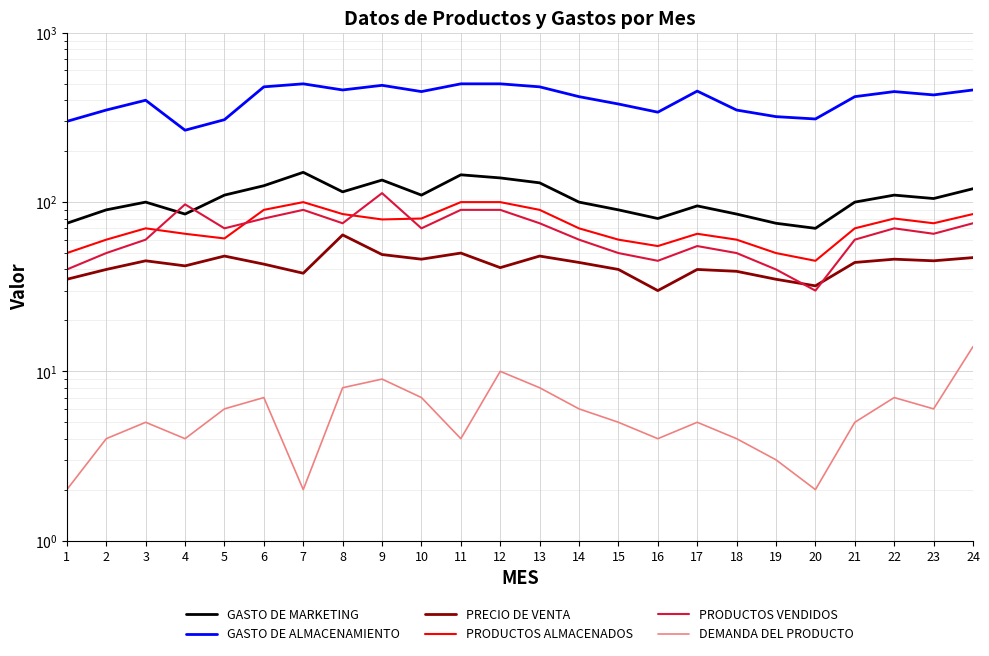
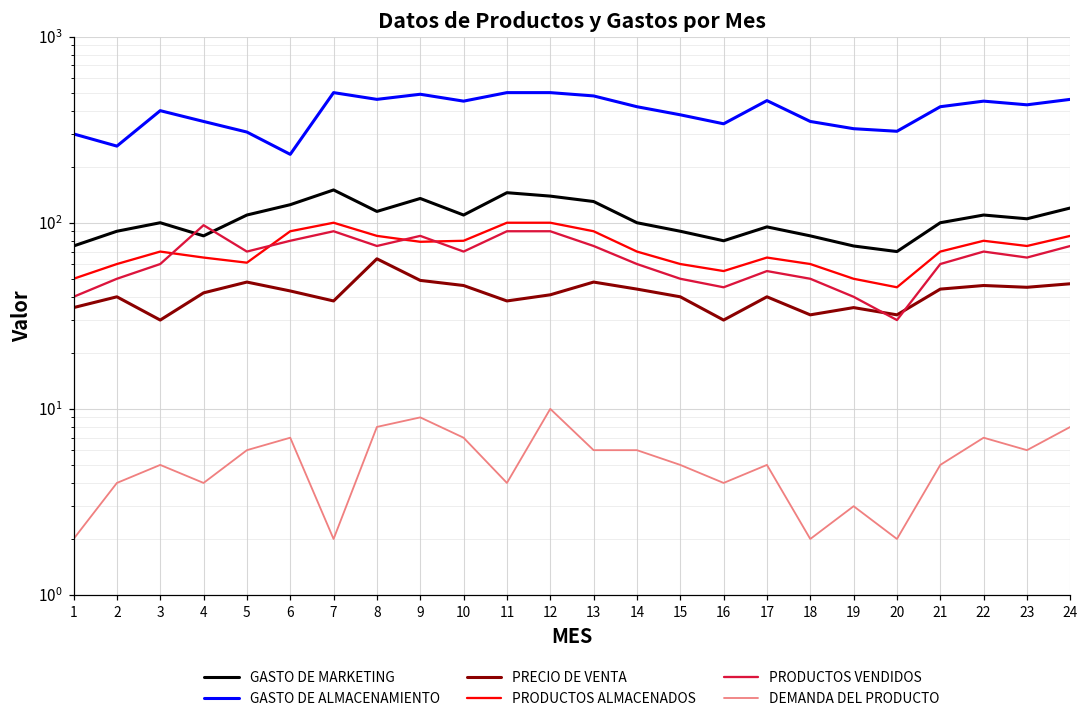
GASTO DE ALMACENAMIENTO, 2: 350 -> 260
PRECIO DE VENTA, 3: 45 -> 30
GASTO DE ALMACENAMIENTO, 4: 270 -> 350
GASTO DE ALMACENAMIENTO, 6: 480 -> 230
PRODUCTOS VENDIDOS, 9: 110 -> 90
PRECIO DE VENTA, 11: 50 -> 38
DEMANDA DEL PRODUCTO, 13: 8 -> 6
PRECIO DE VENTA, 18: 39 -> 32
DEMANDA DEL PRODUCTO, 18: 4 -> 2
DEMANDA DEL PRODUCTO, 24: 14 -> 8
